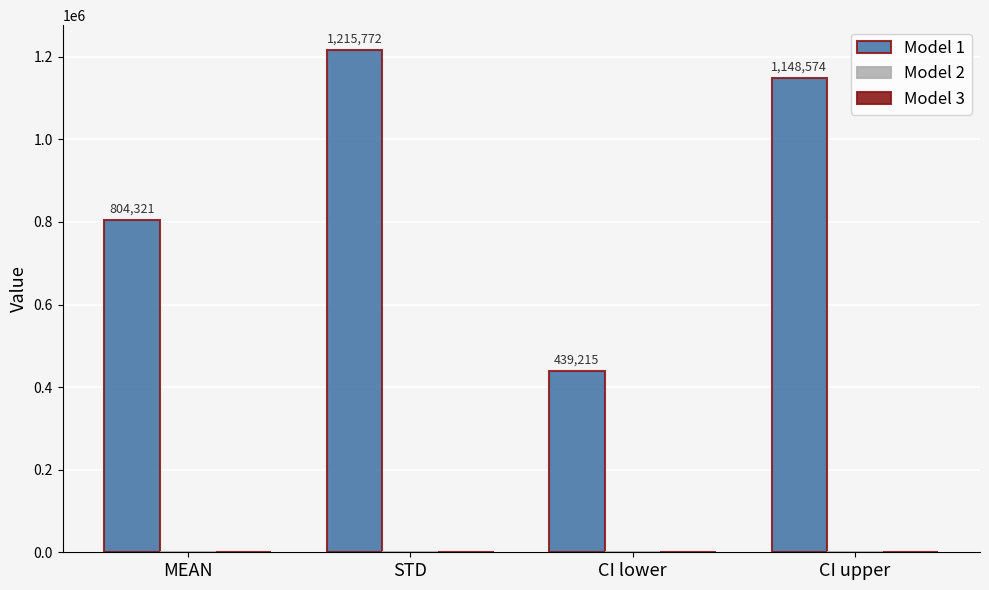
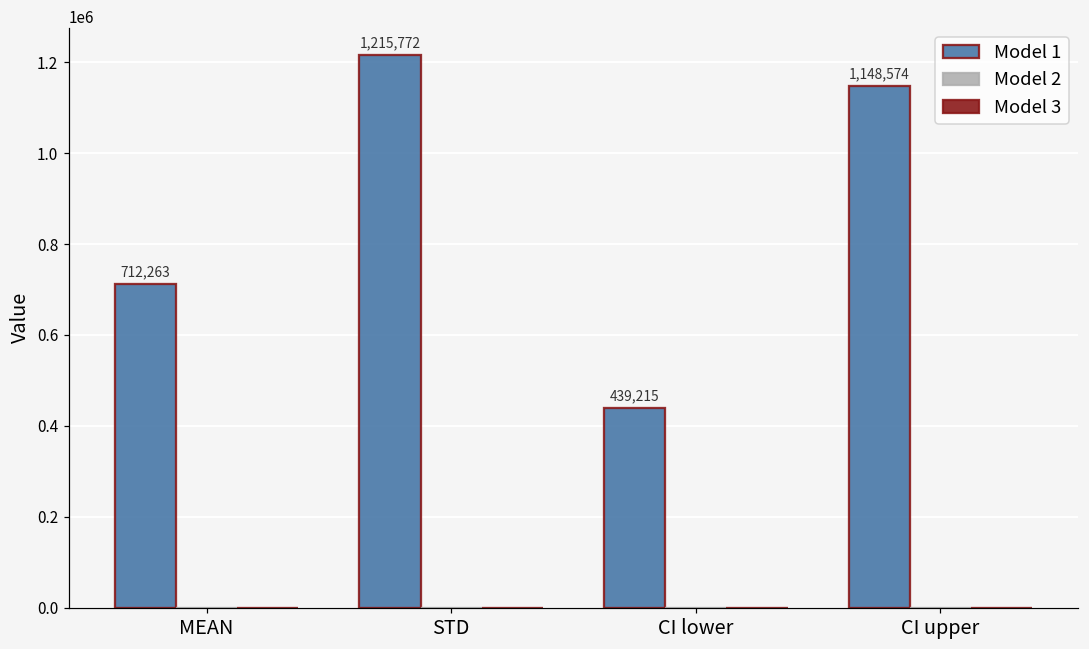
Model 1, MEAN: 804,321 -> 712,263
